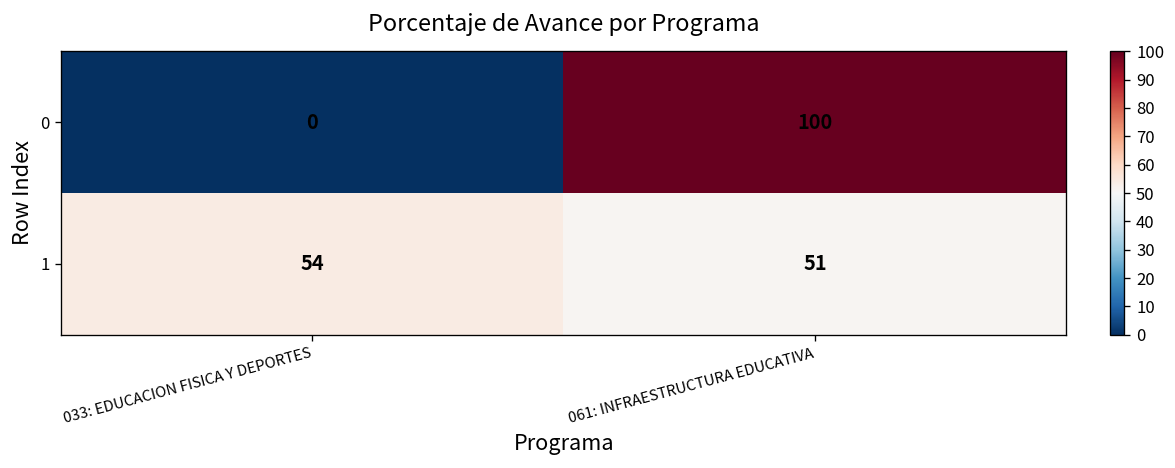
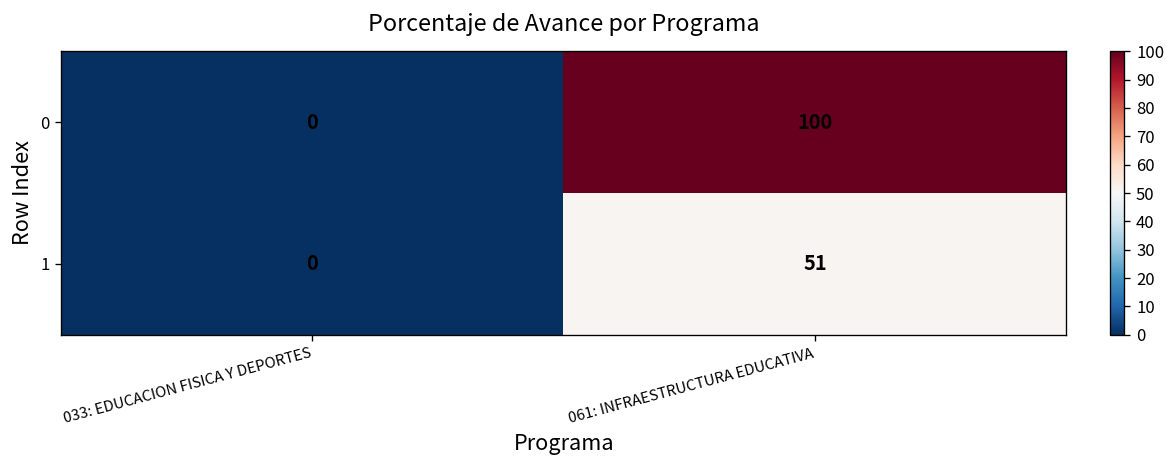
1, 033: EDUCACION FISICA Y DEPORTES: 54 -> 0
